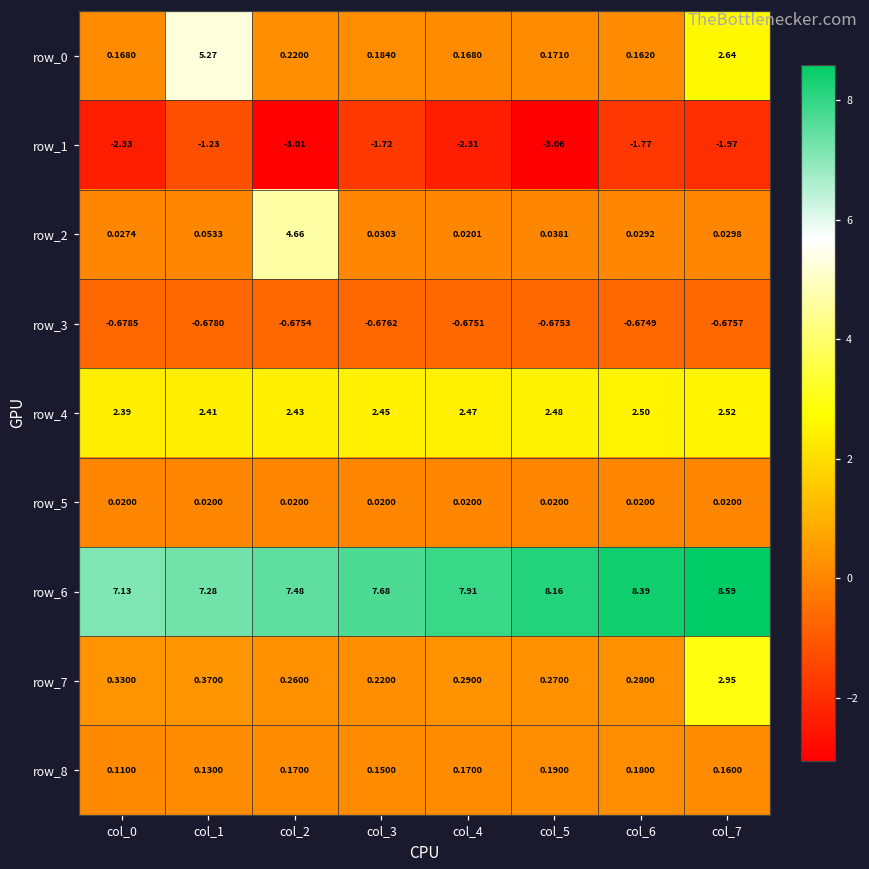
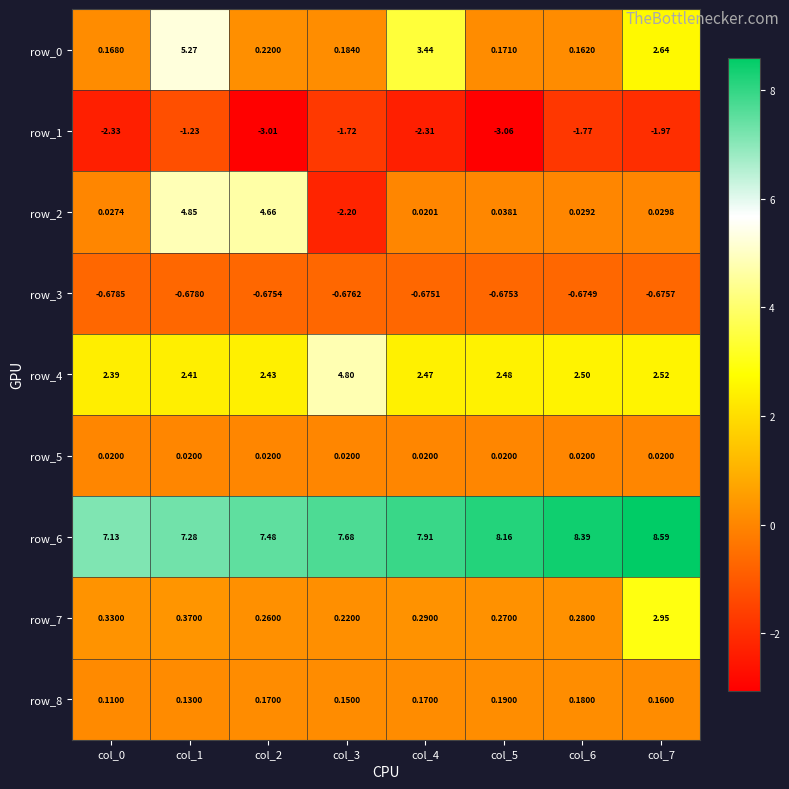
row_0, col_4: 0.1680 -> 3.44
row_2, col_1: 0.0533 -> 4.85
row_2, col_3: 0.0303 -> -2.20
row_4, col_3: 2.45 -> 4.80
